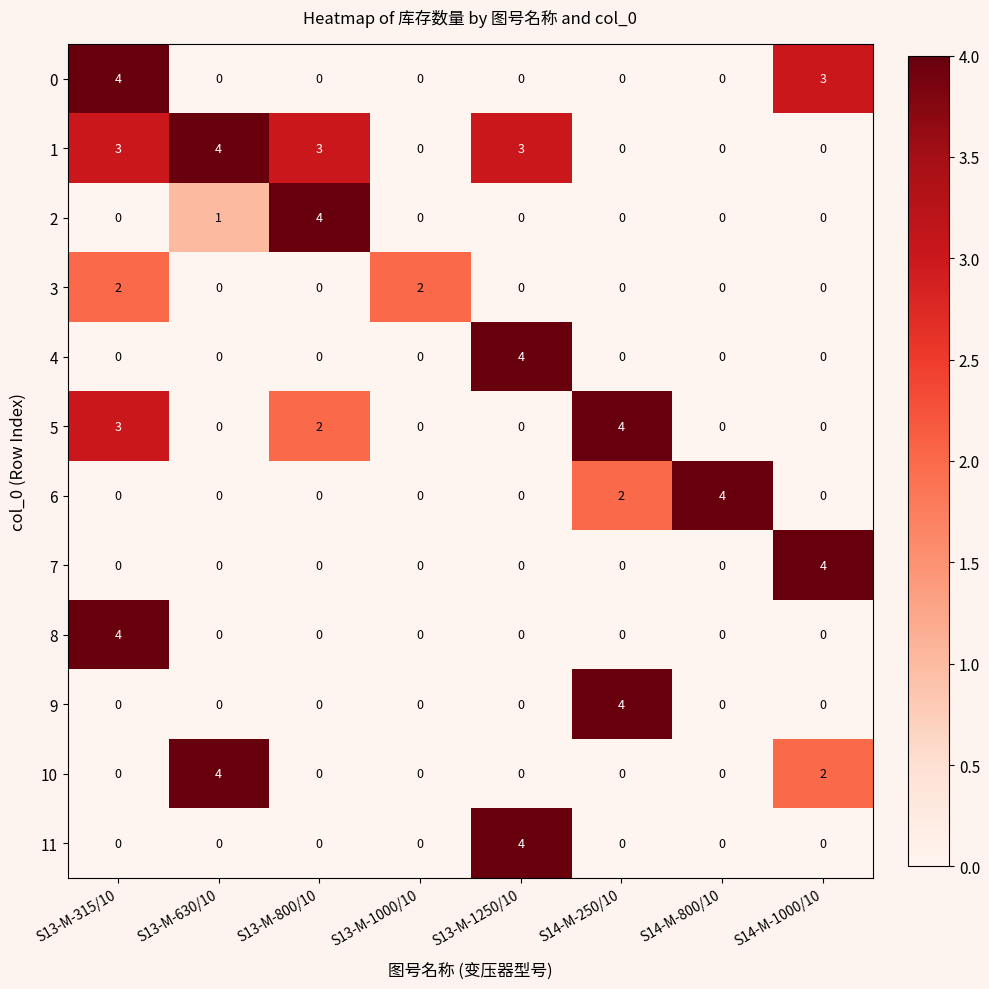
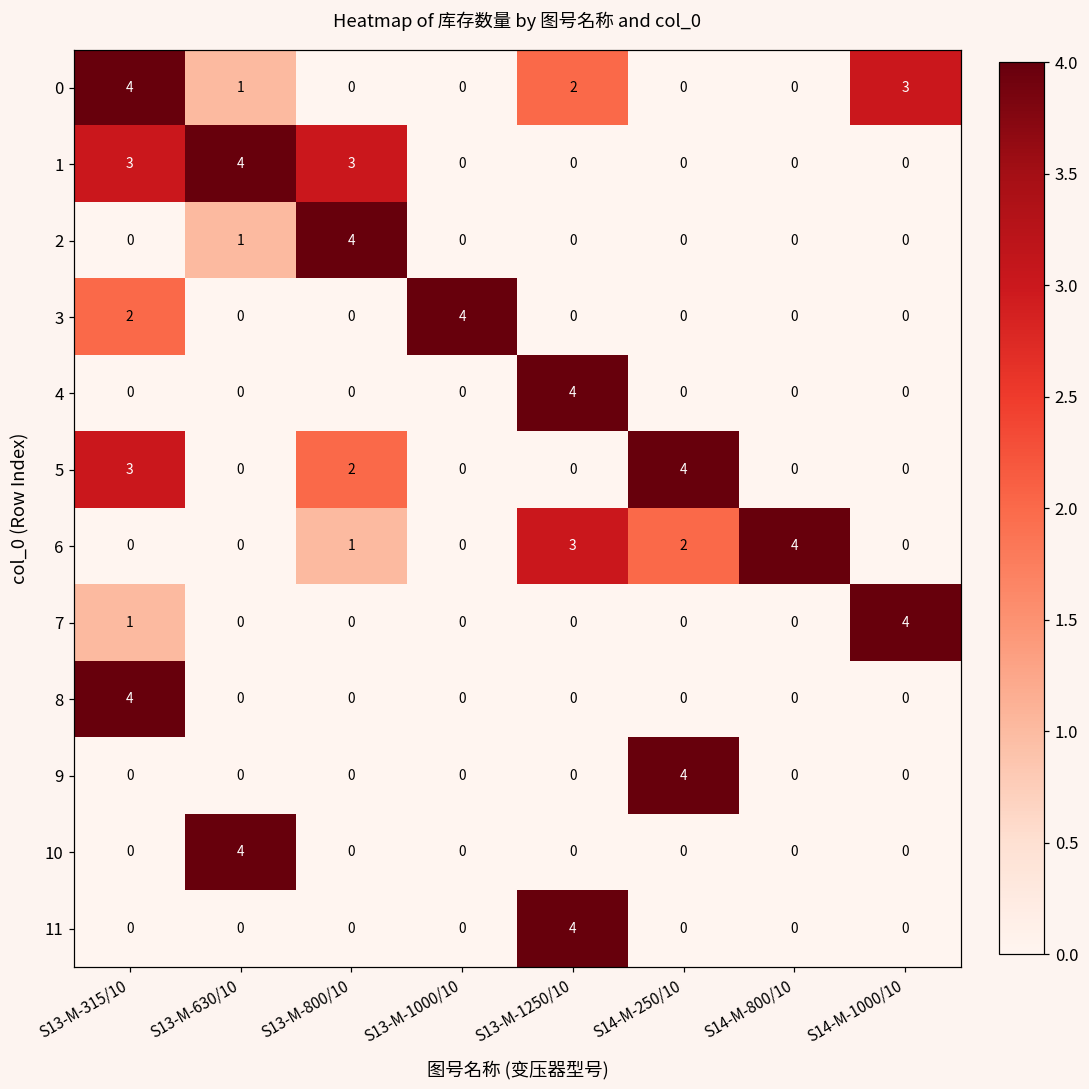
0, S13-M-630/10: 0 -> 1
0, S13-M-1250/10: 0 -> 2
1, S13-M-1250/10: 3 -> 0
3, S13-M-1000/10: 2 -> 4
6, S13-M-800/10: 0 -> 1
6, S13-M-1250/10: 0 -> 3
7, S13-M-315/10: 0 -> 1
10, S14-M-1000/10: 2 -> 0
